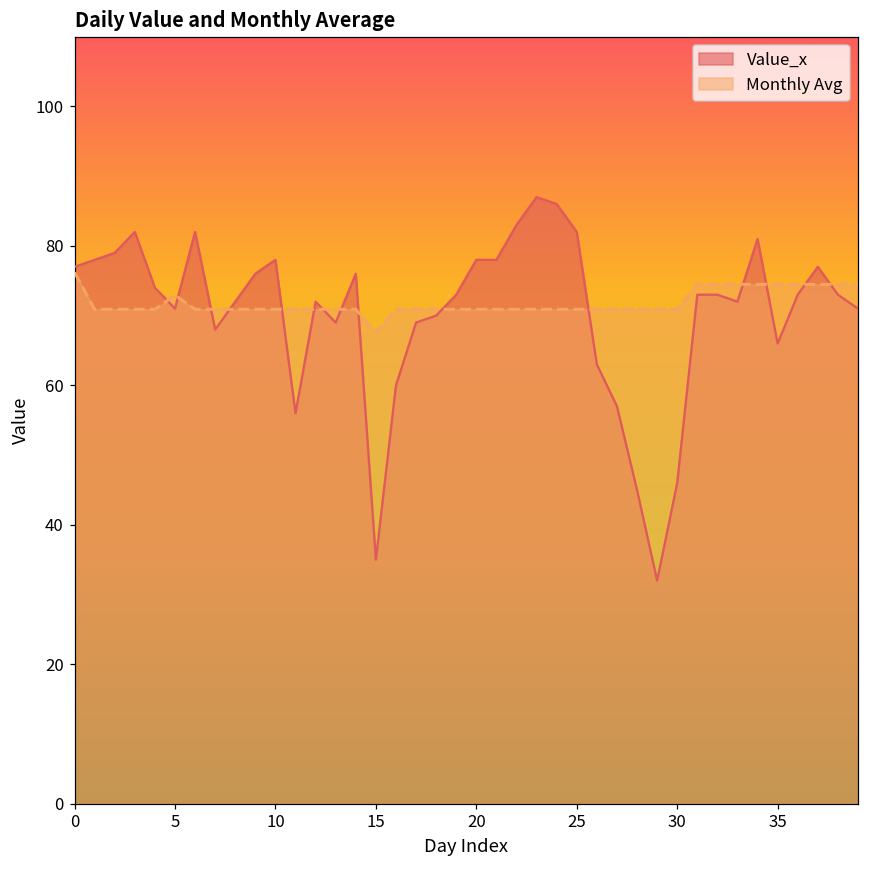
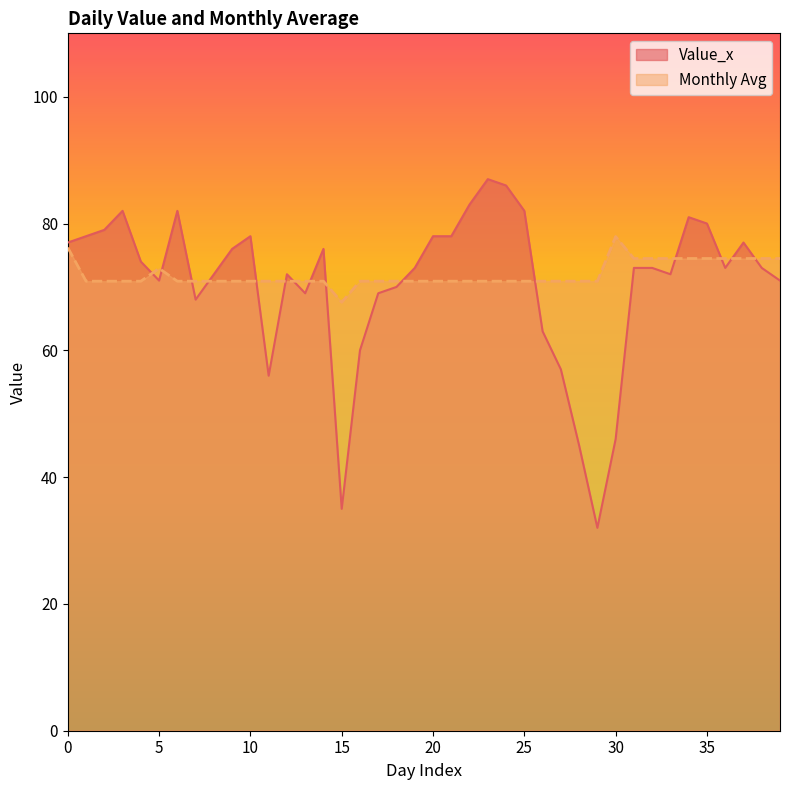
Monthly Avg, 30: 71 -> 78
Value_x, 35: 66 -> 80
